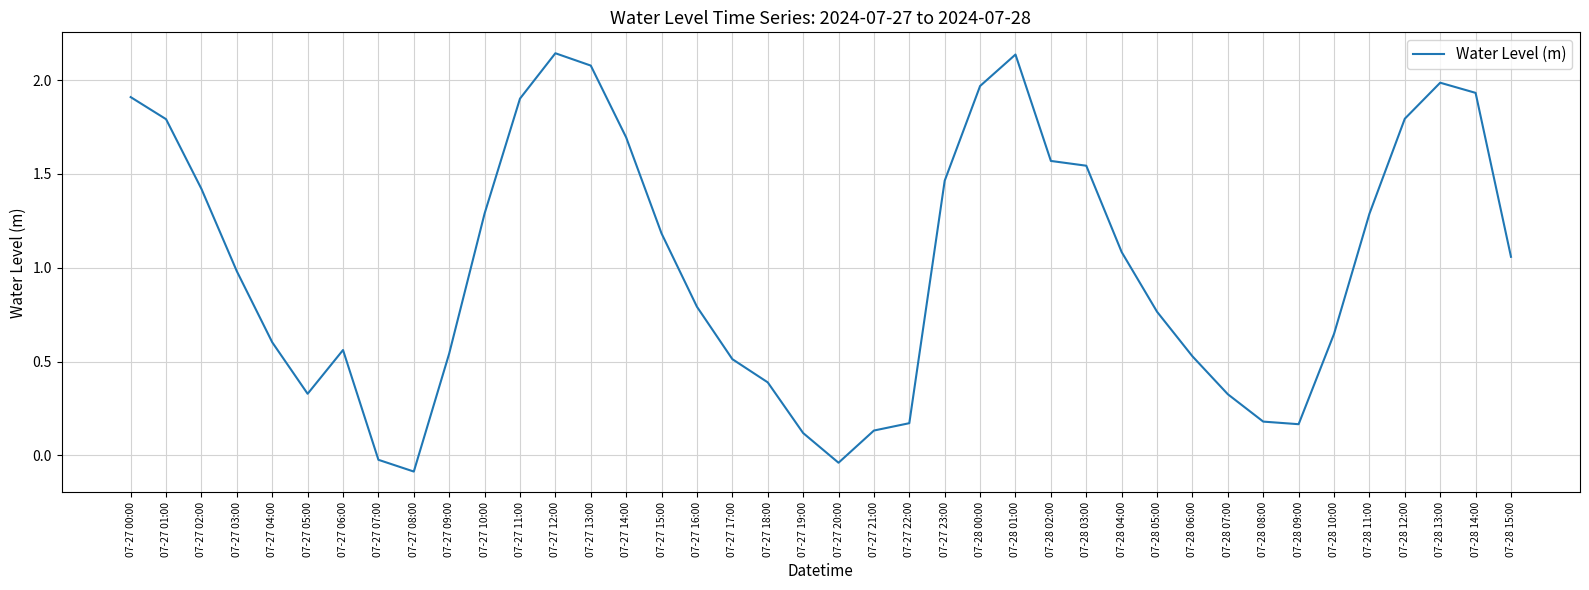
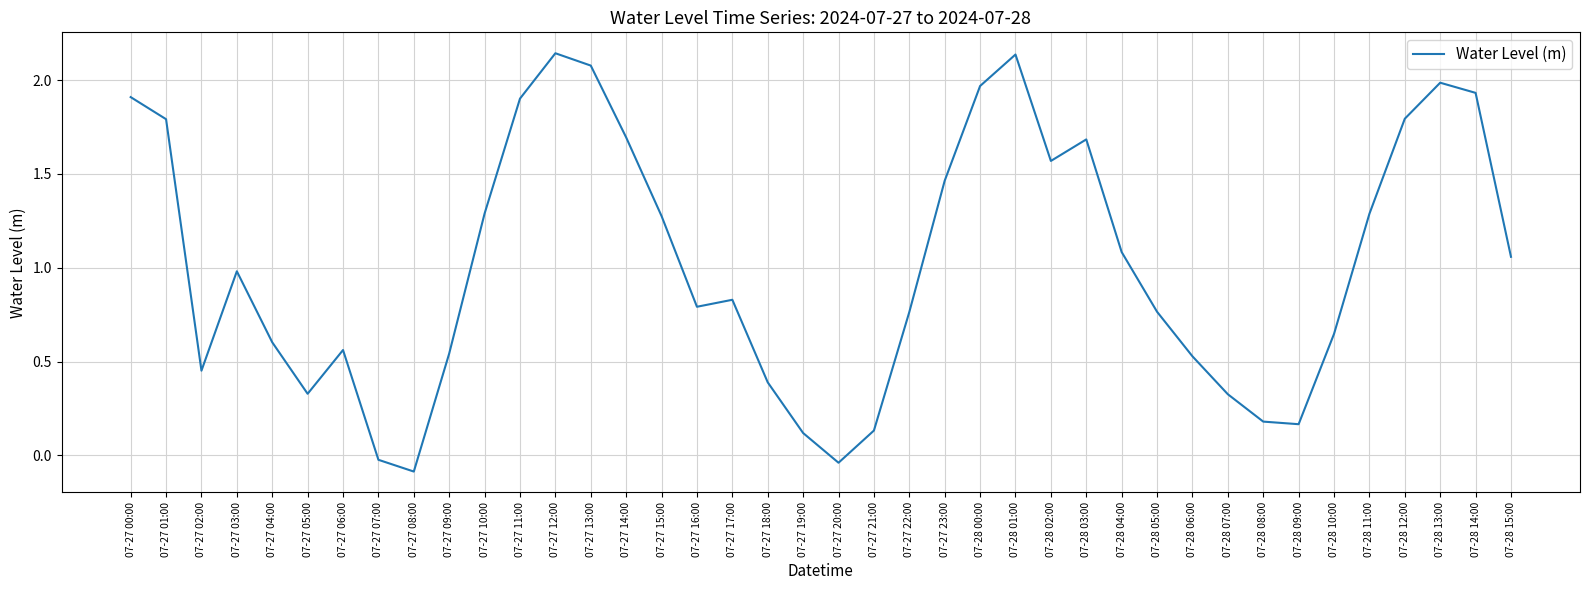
07-27 02:00: 1.42 -> 0.45
07-27 15:00: 1.18 -> 1.28
07-27 17:00: 0.51 -> 0.83
07-27 22:00: 0.17 -> 0.76
07-28 03:00: 1.54 -> 1.68
